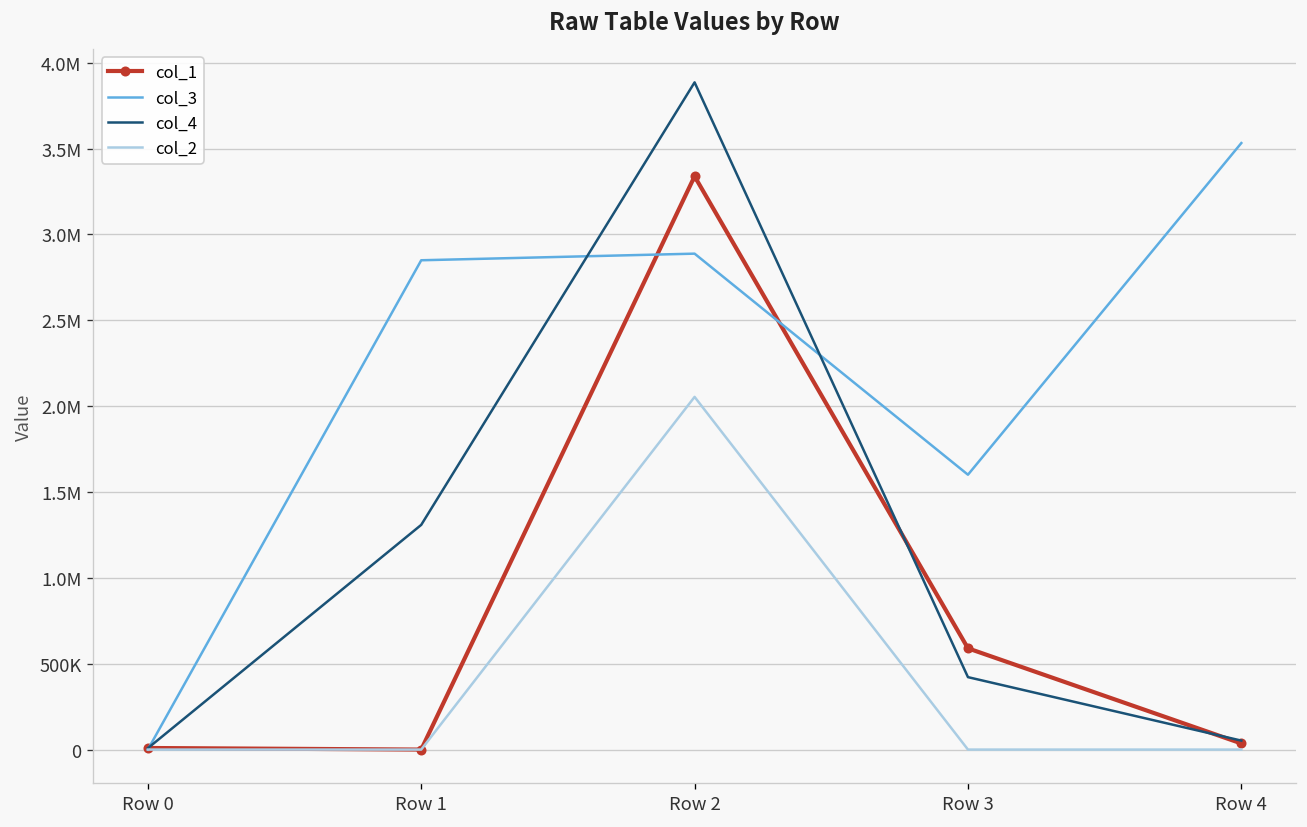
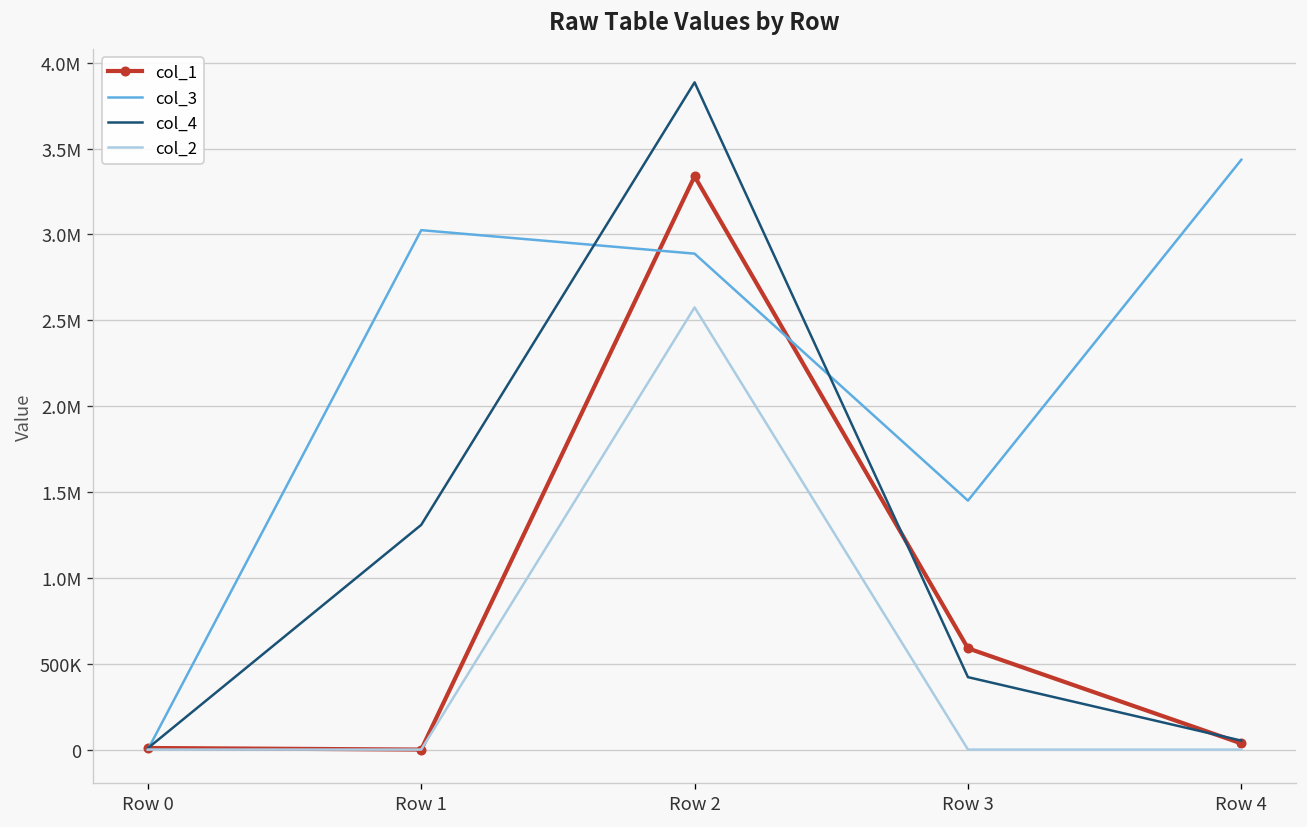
col_3, Row 1: 2850000 -> 3030000
col_2, Row 2: 2050000 -> 2580000
col_3, Row 3: 1600000 -> 1450000
col_3, Row 4: 3530000 -> 3440000
